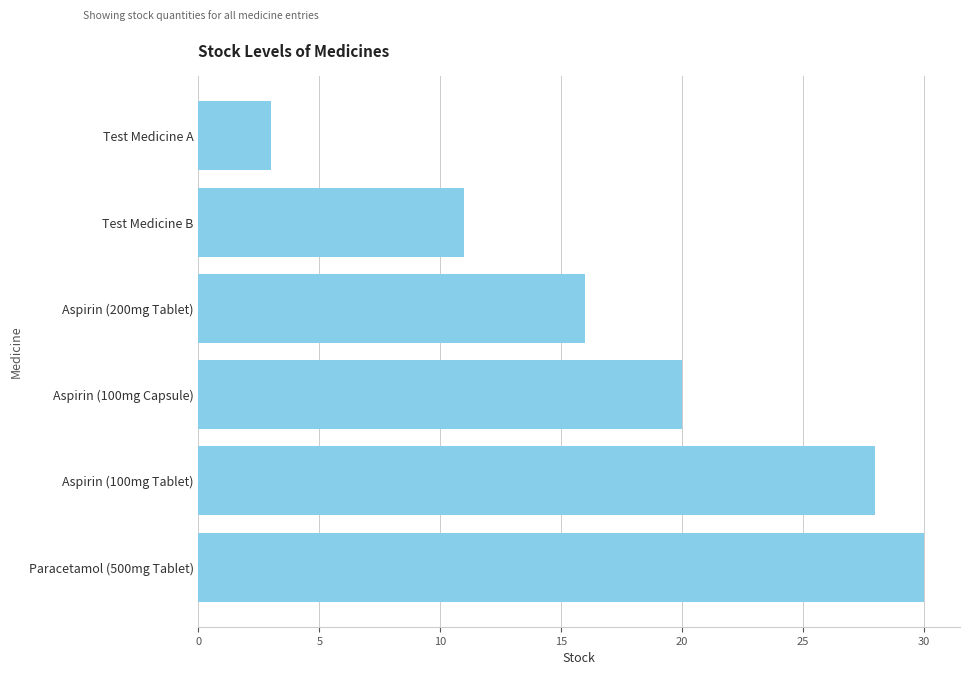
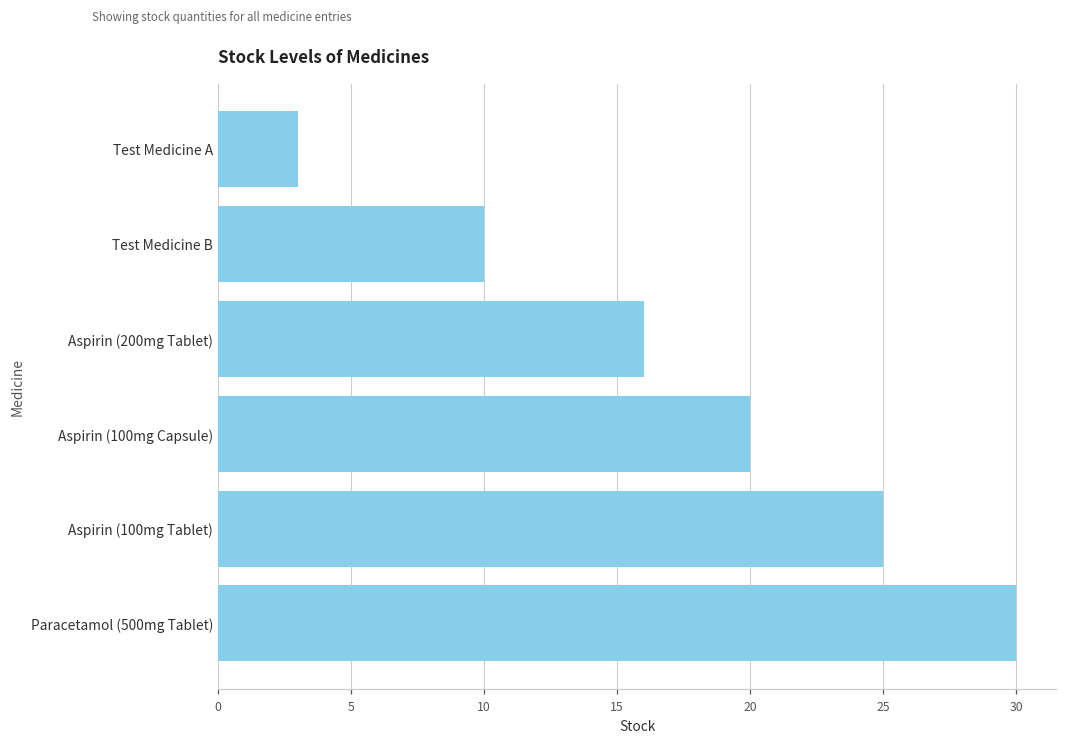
Test Medicine B: 11 -> 10
Aspirin (100mg Tablet): 28 -> 25
